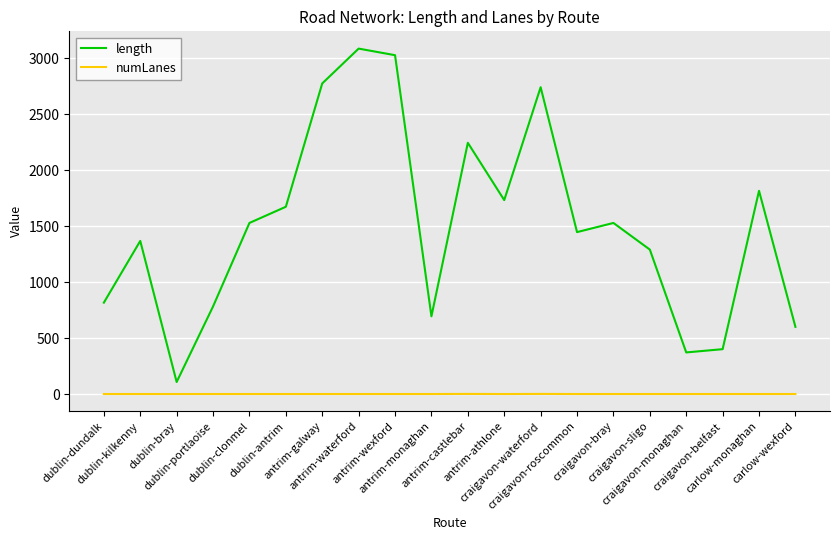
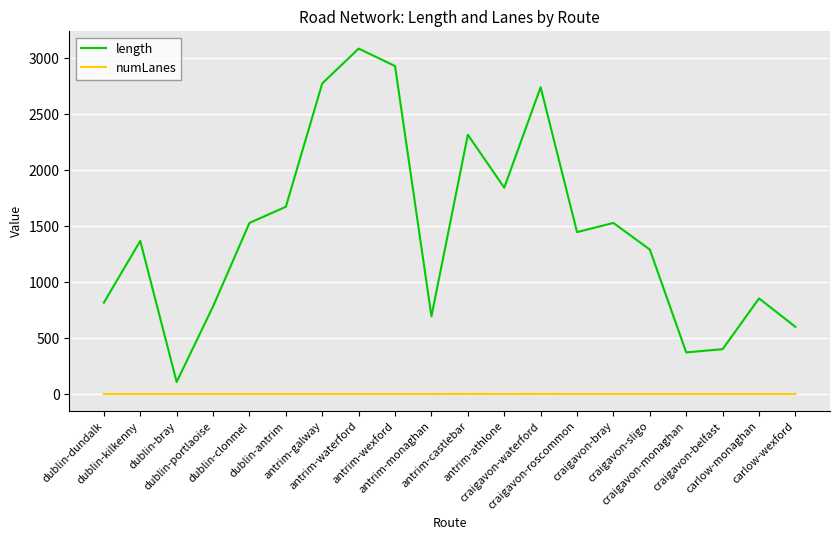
length, antrim-wexford: 3030 -> 2930
length, antrim-castlebar: 2240 -> 2310
length, antrim-athlone: 1730 -> 1840
length, carlow-monaghan: 1810 -> 850
